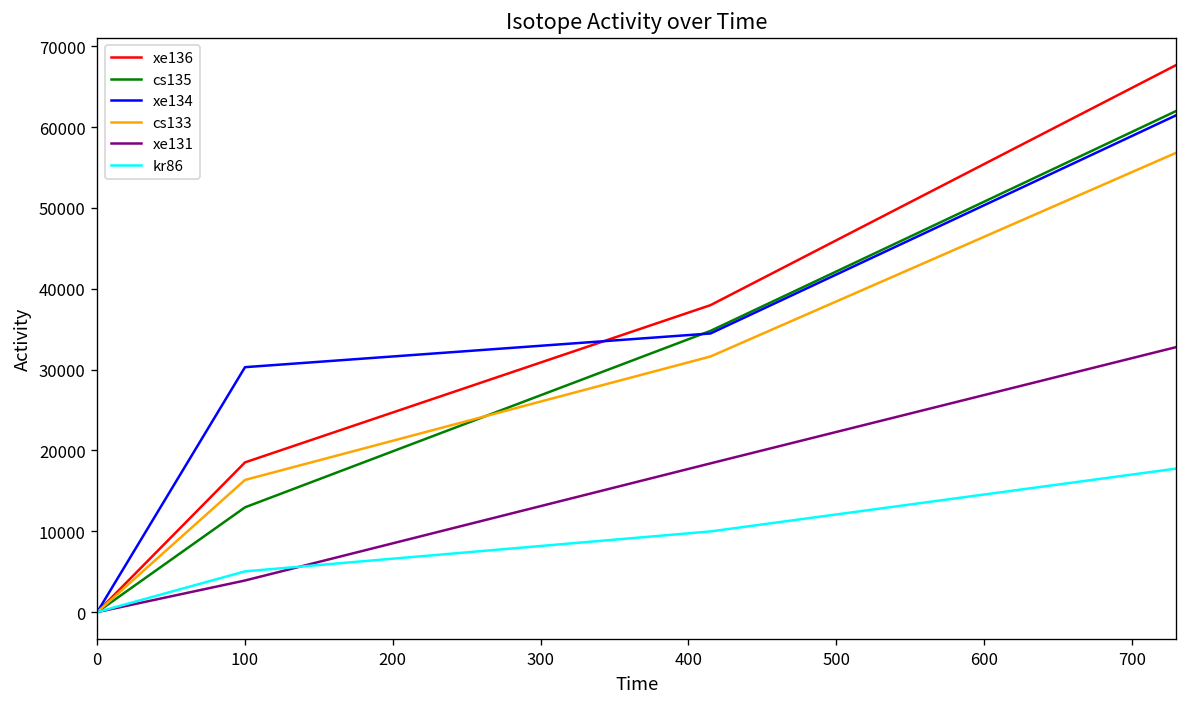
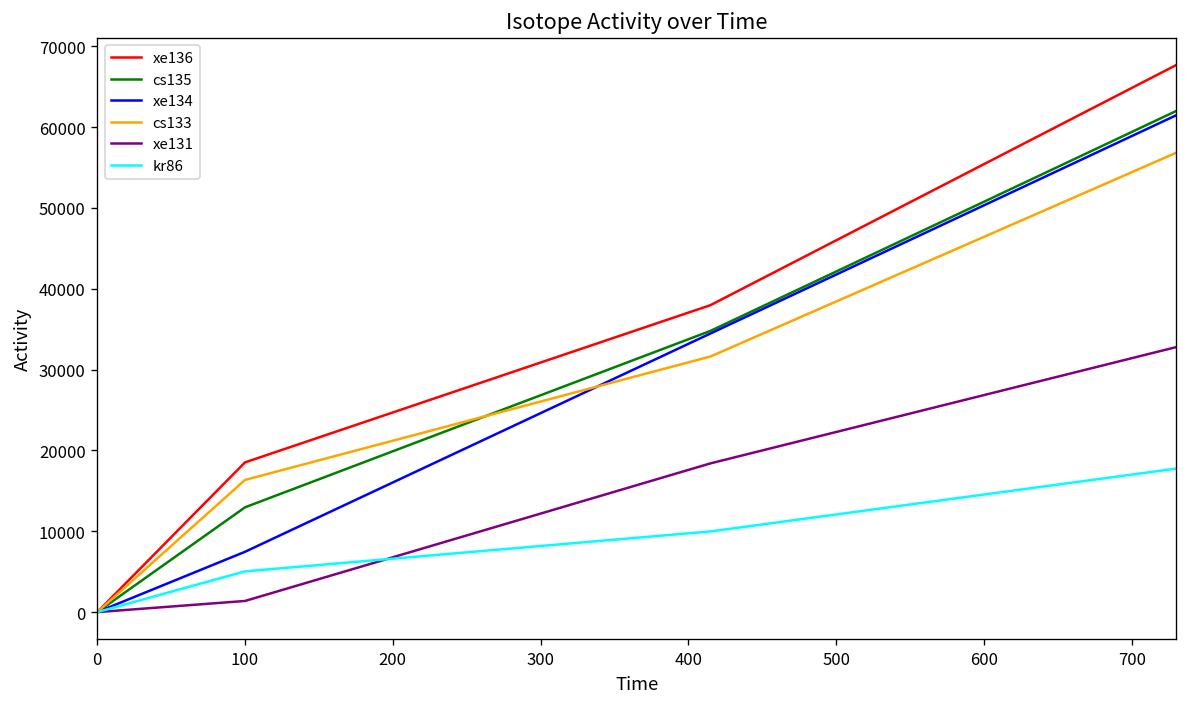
xe134, 100: 30000 -> 7000
xe131, 100: 4000 -> 1000
